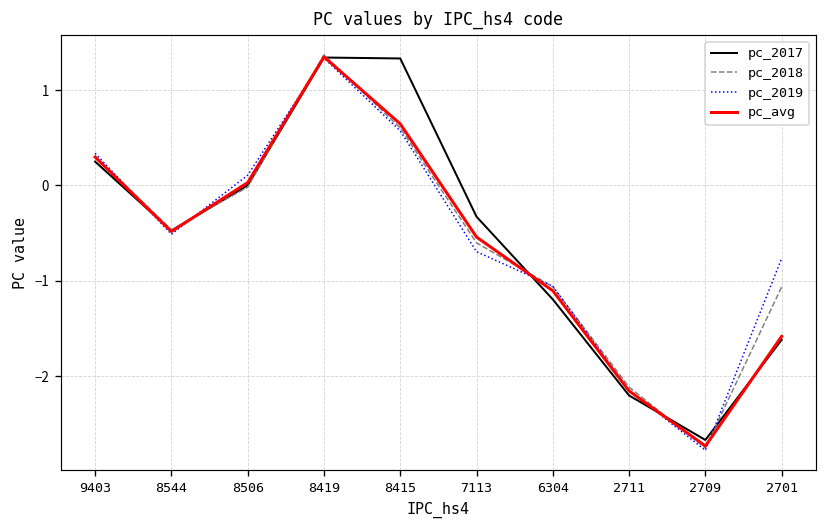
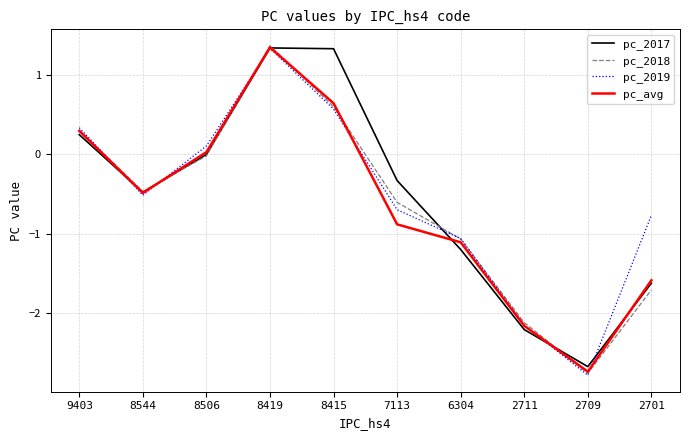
pc_avg, 7113: -0.5 -> -0.9
pc_2018, 2701: -1.1 -> -1.7
